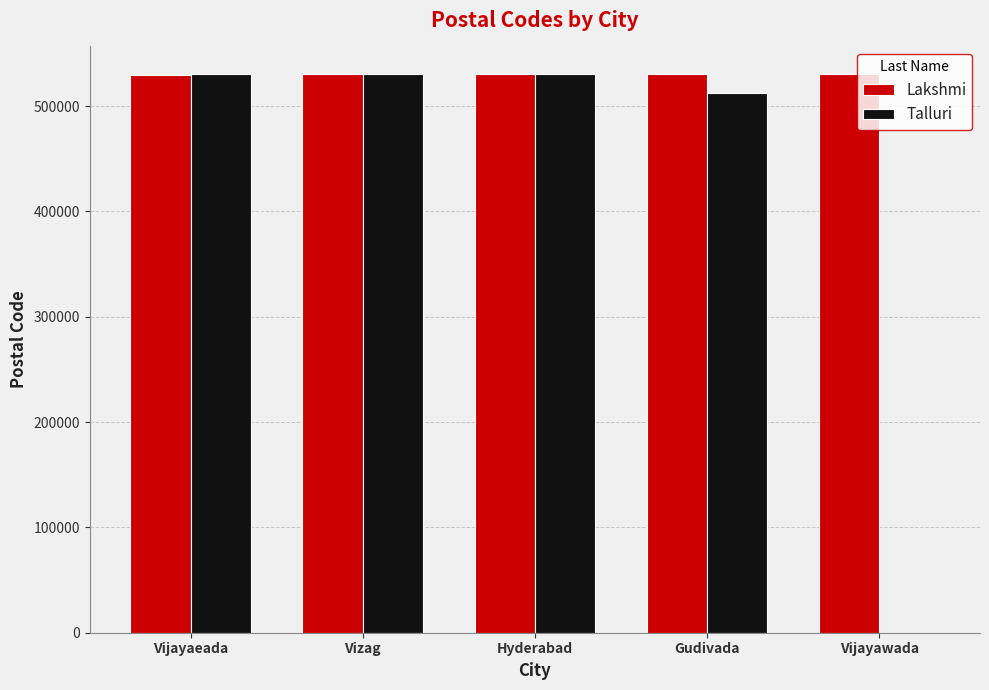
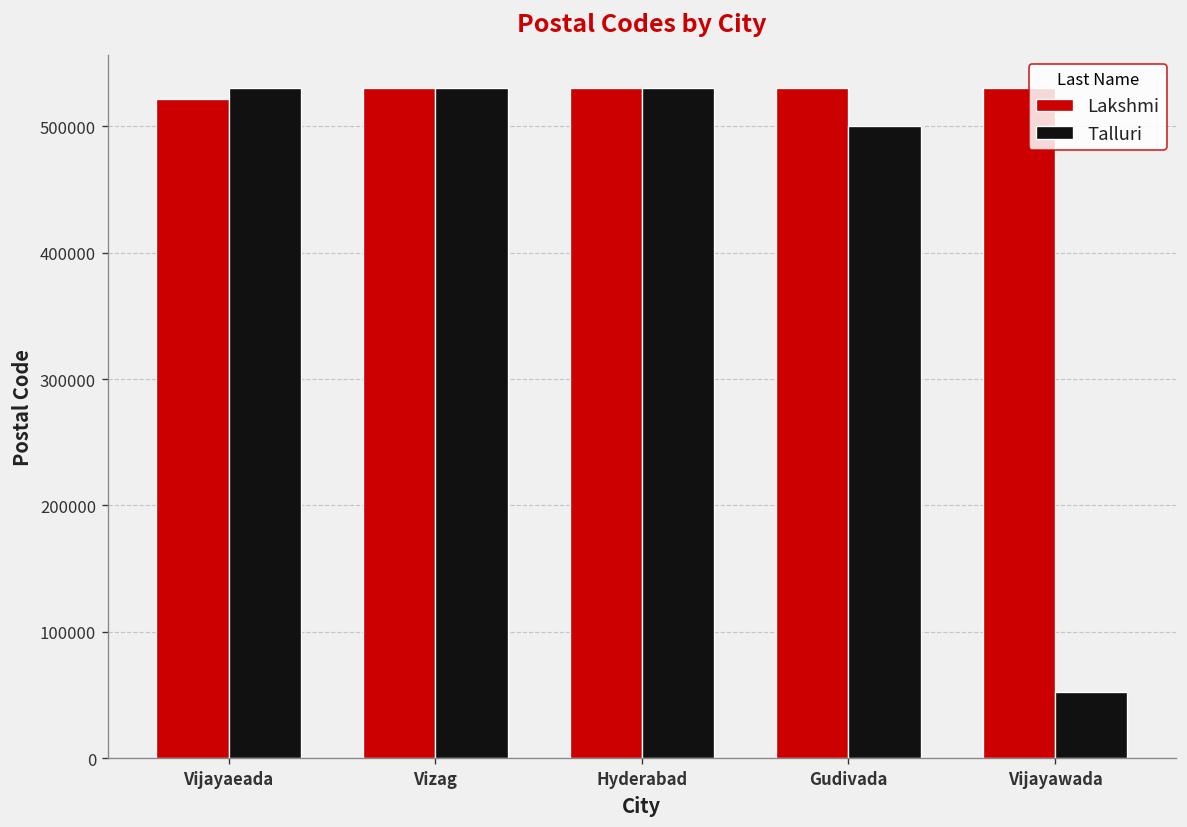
Lakshmi, Vijayaeada: 529000 -> 521000
Talluri, Gudivada: 512000 -> 500000
Talluri, Vijayawada: 0 -> 52000
